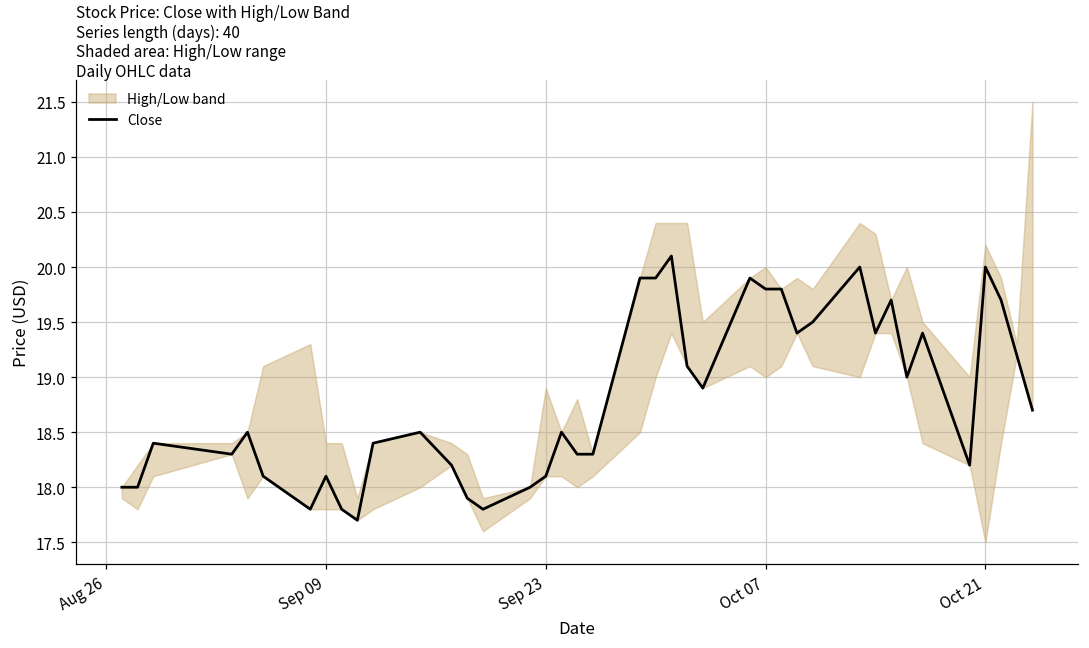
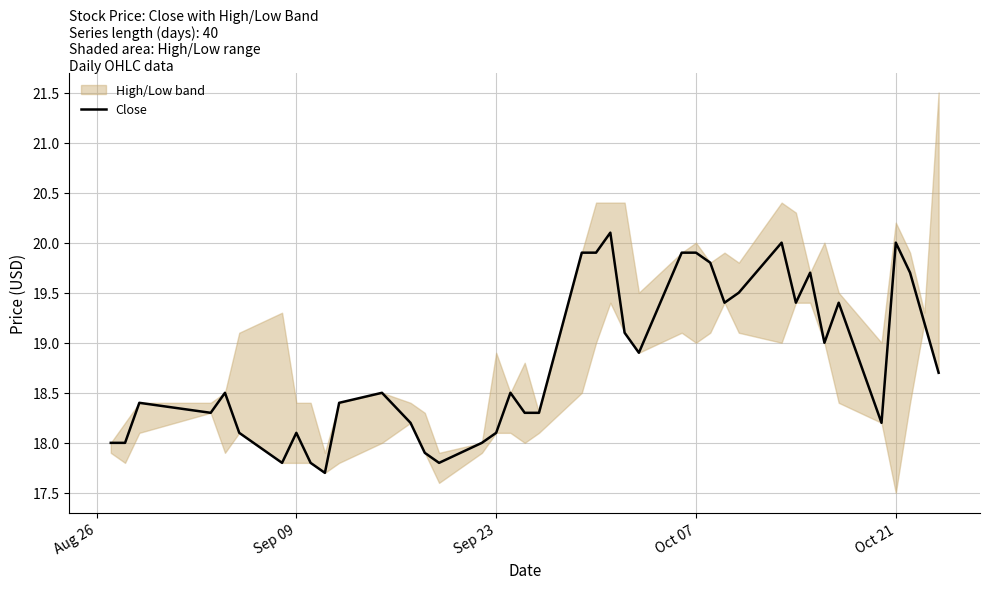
Close, Oct 07: 19.8 -> 19.9
